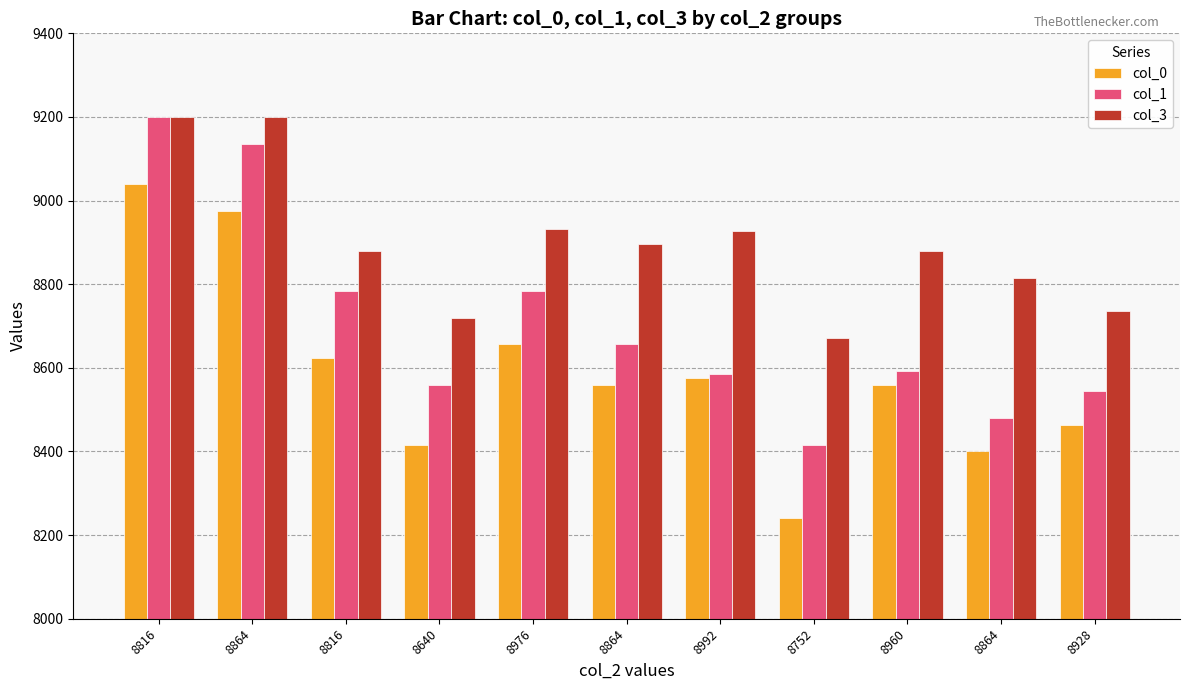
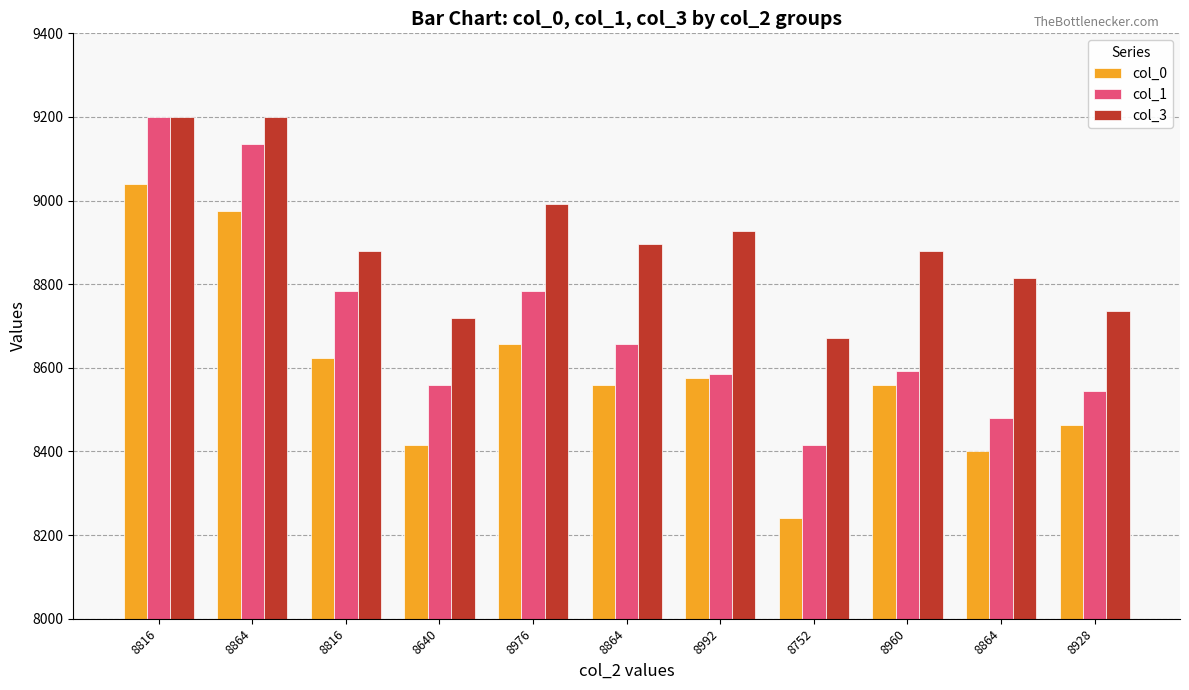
col_3, 8976: 8930 -> 8990
